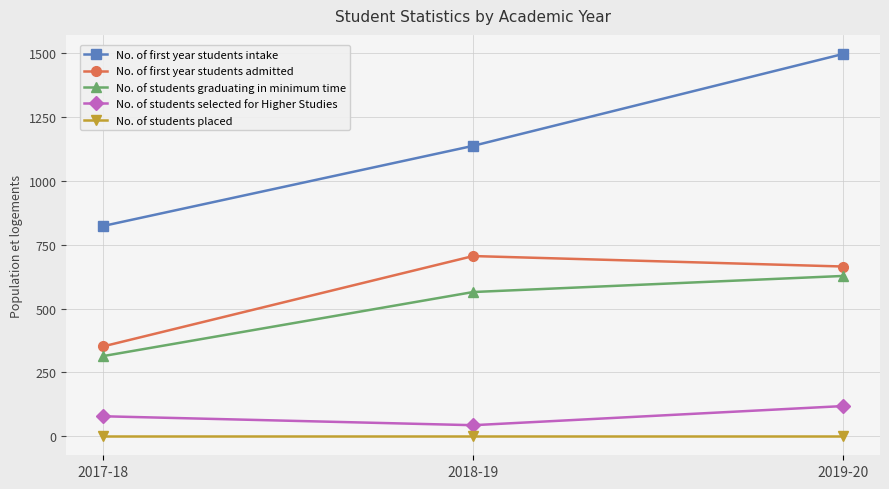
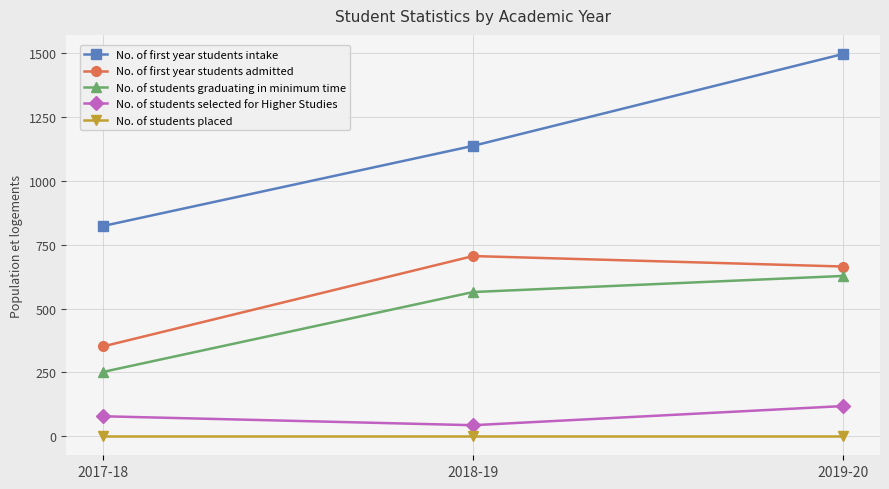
No. of students graduating in minimum time, 2017-18: 310 -> 250
